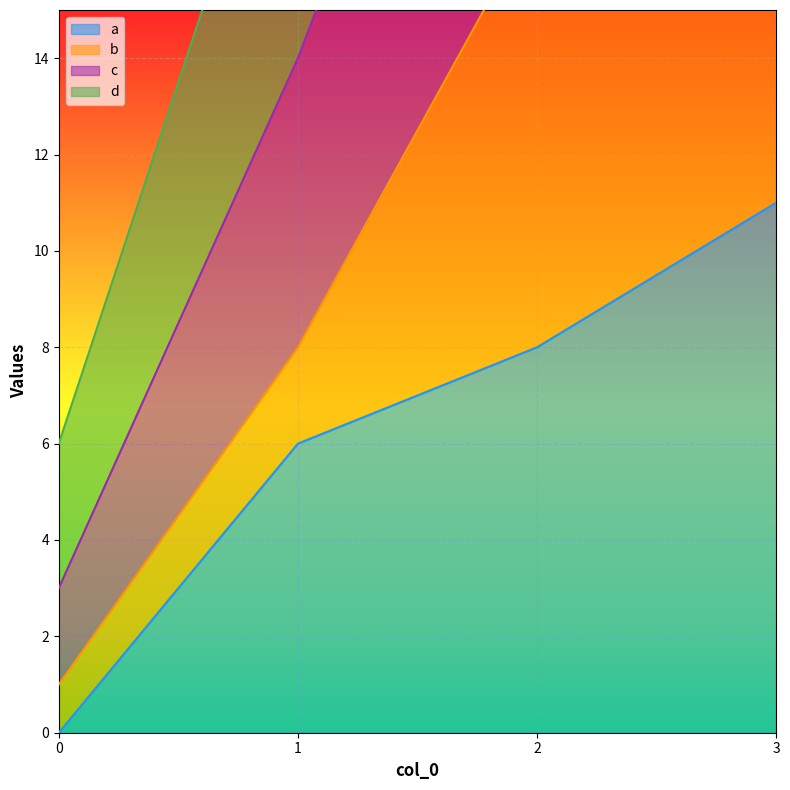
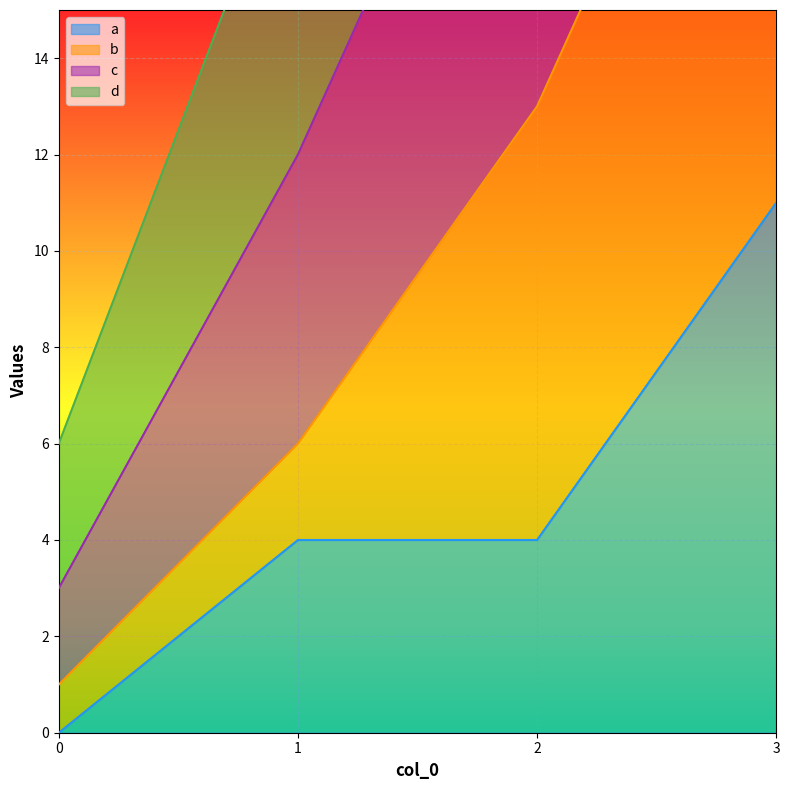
a, 1: 6 -> 4
a, 2: 8 -> 4
